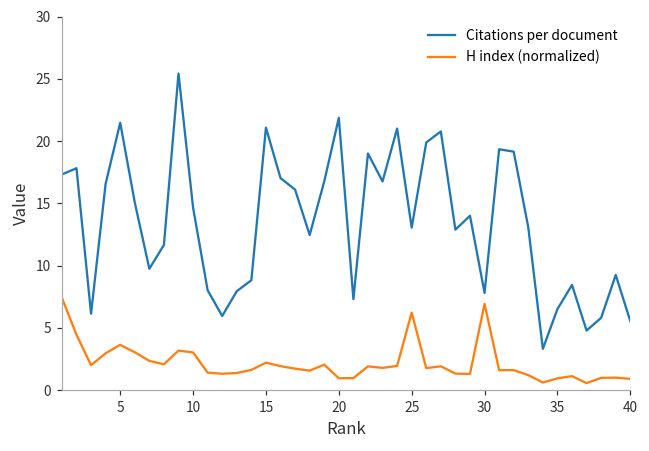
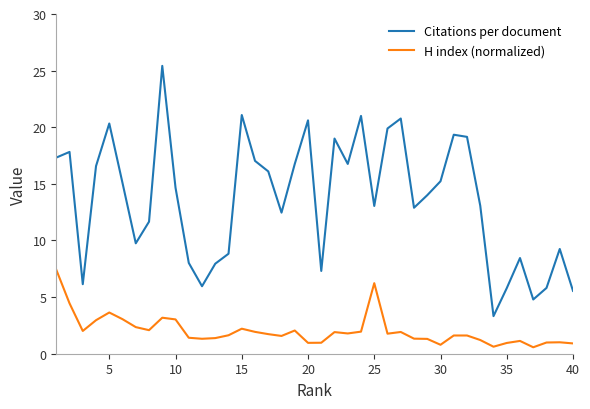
Citations per document, 5: 21.5 -> 20.3
Citations per document, 20: 21.9 -> 20.6
Citations per document, 30: 7.8 -> 15.2
H index (normalized), 30: 6.9 -> 0.8
Citations per document, 35: 6.5 -> 5.8
